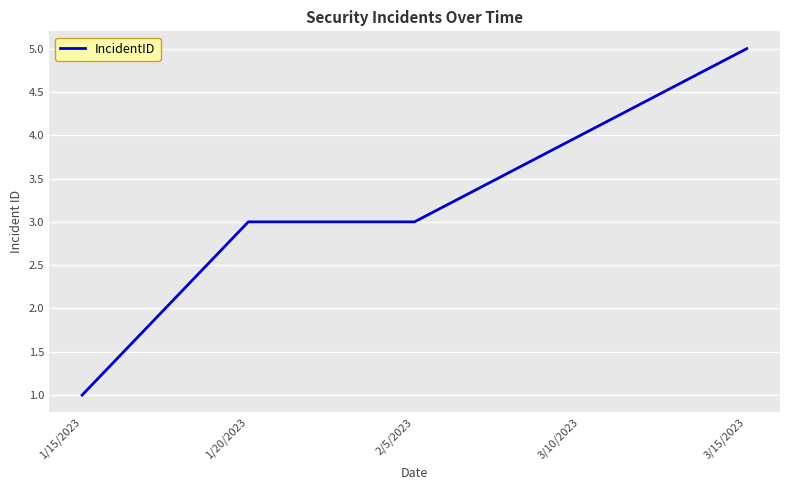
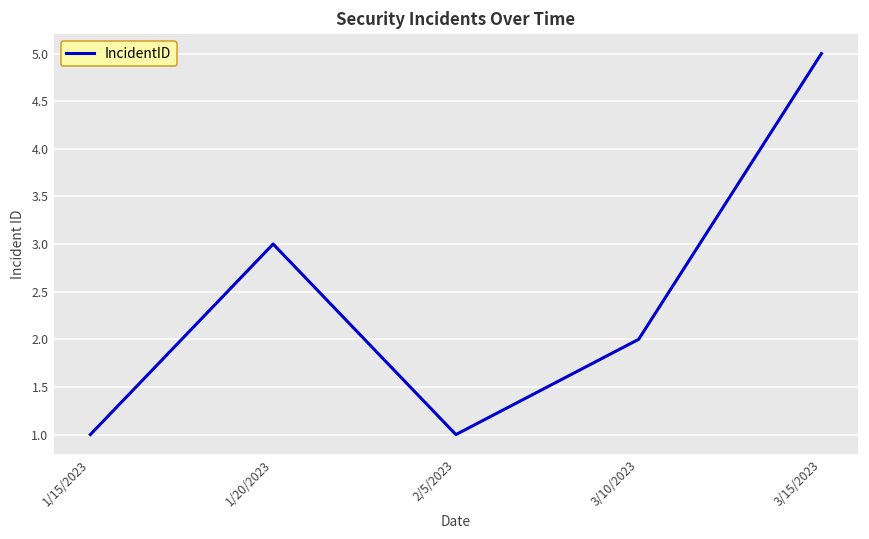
2/5/2023: 3 -> 1
3/10/2023: 4 -> 2
